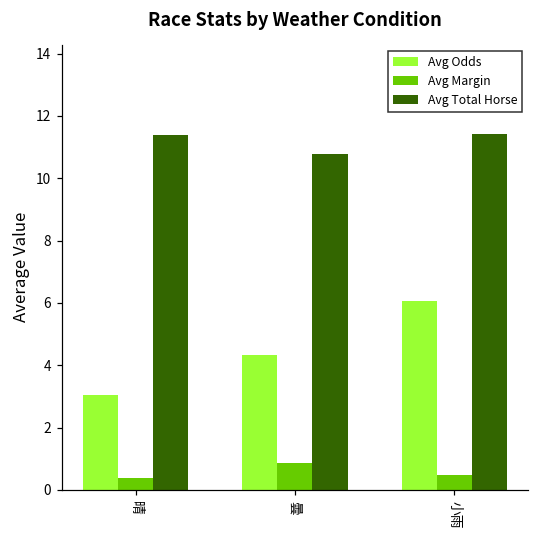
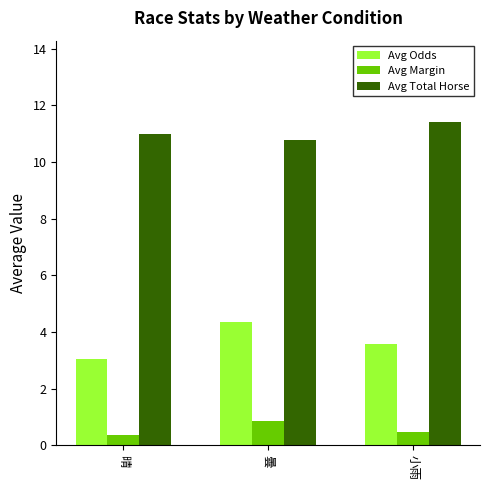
Avg Total Horse, 晴: 11.4 -> 11.0
Avg Odds, 小雨: 6.1 -> 3.6
